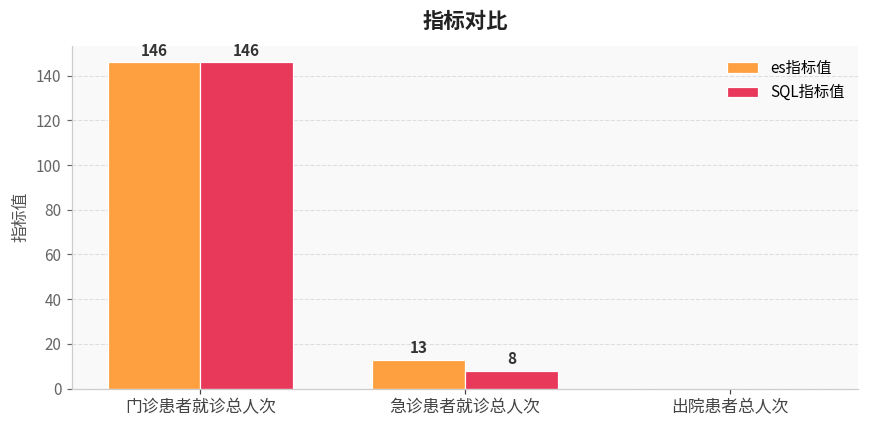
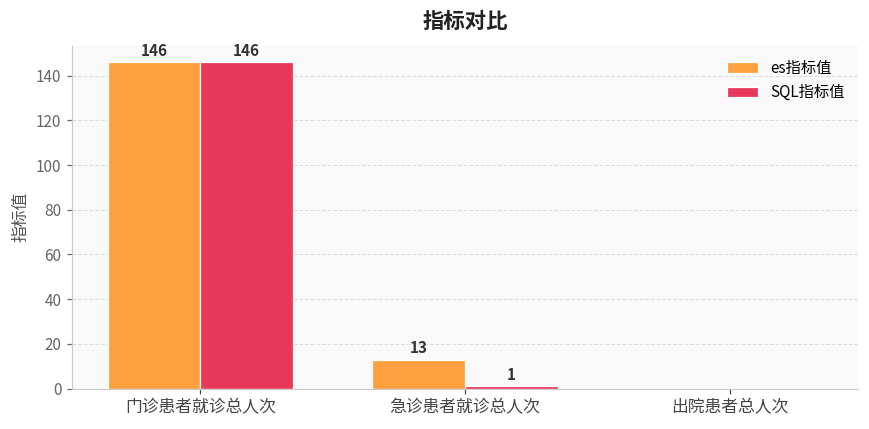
SQL指标值, 急诊患者就诊总人次: 8 -> 1
